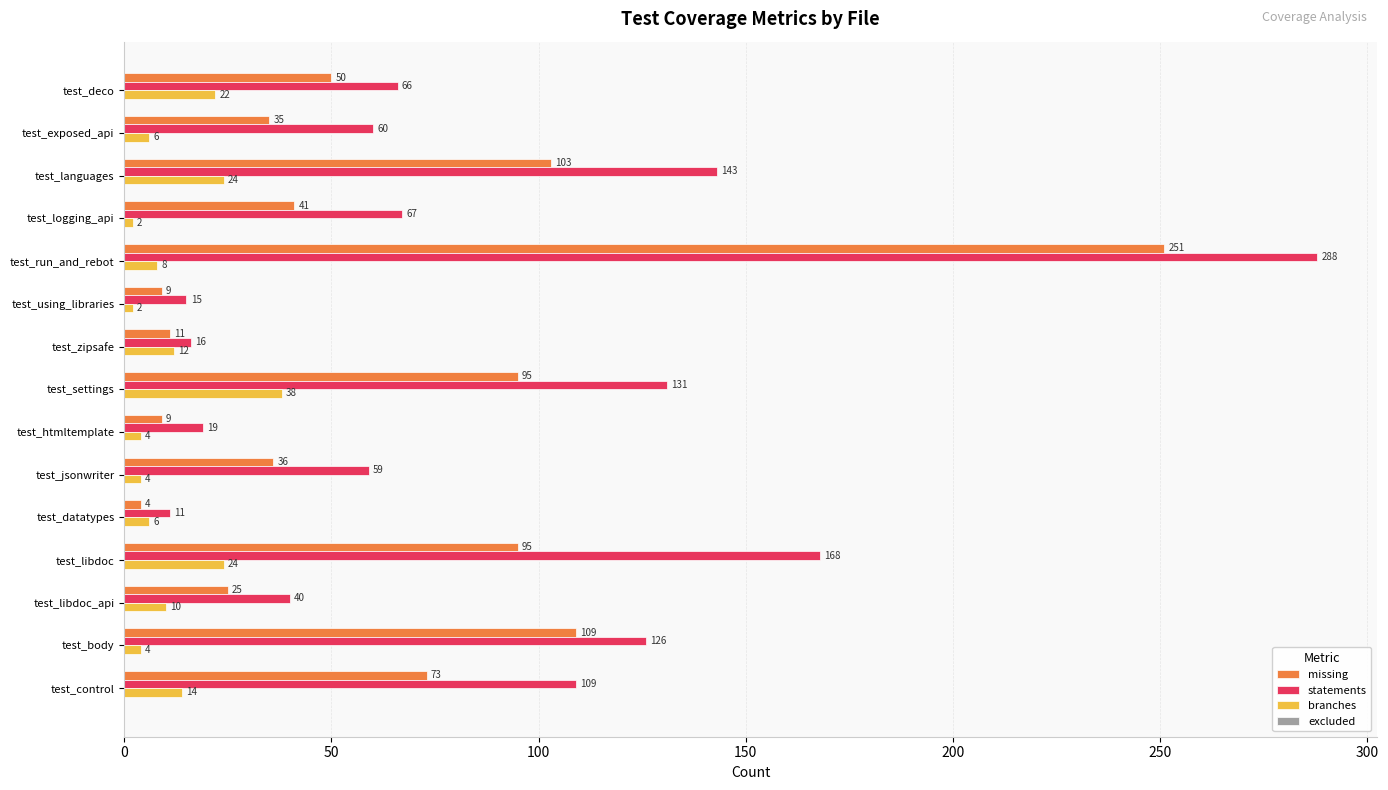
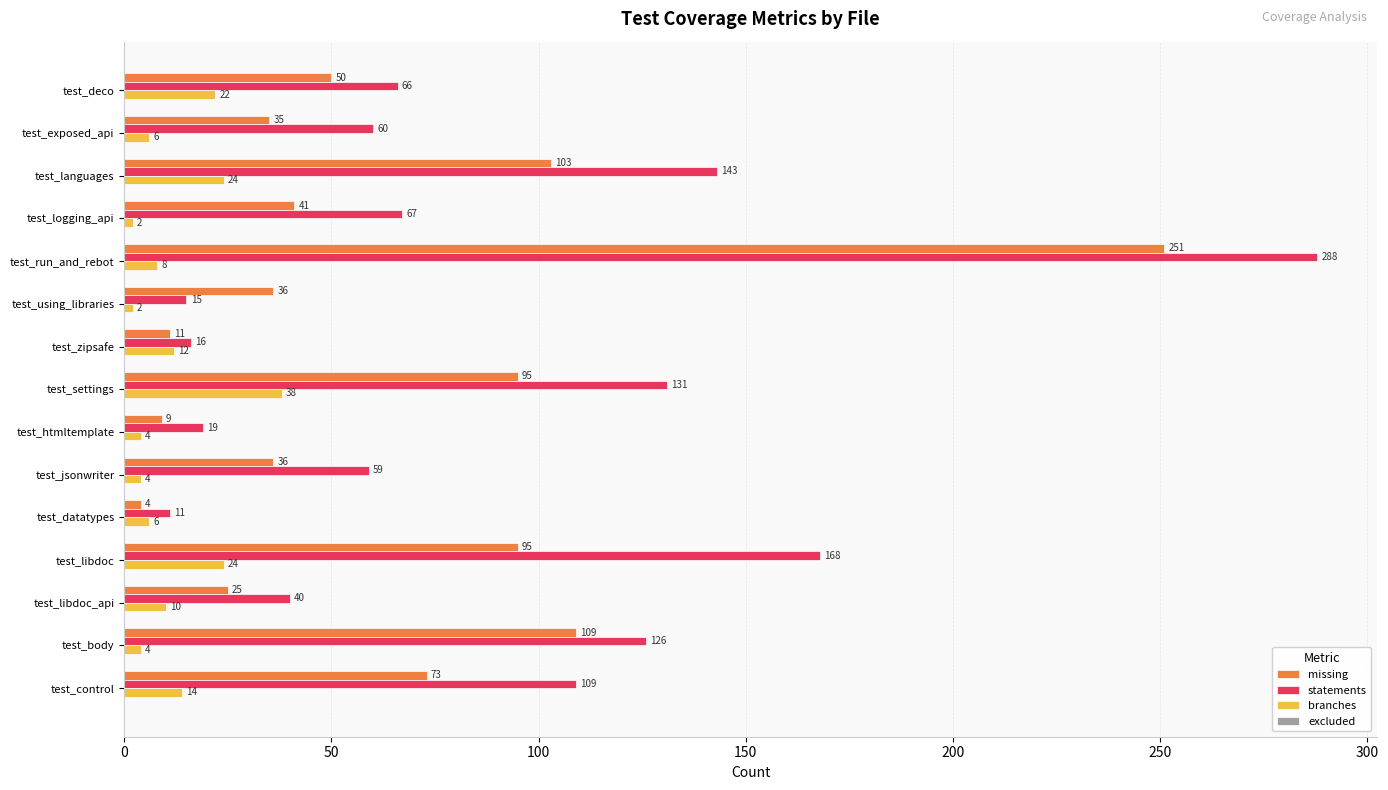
missing, test_using_libraries: 9 -> 36
